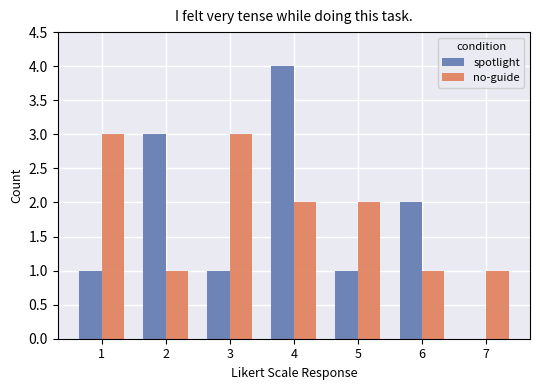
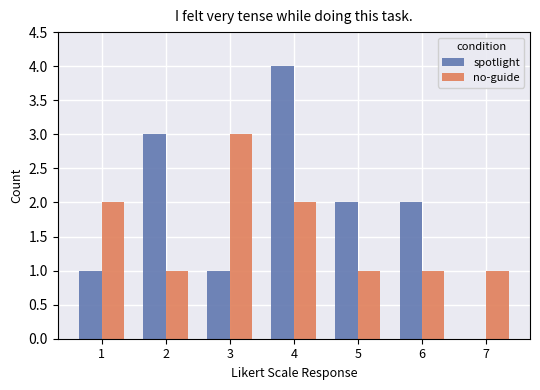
no-guide, 1: 3 -> 2
spotlight, 5: 1 -> 2
no-guide, 5: 2 -> 1
